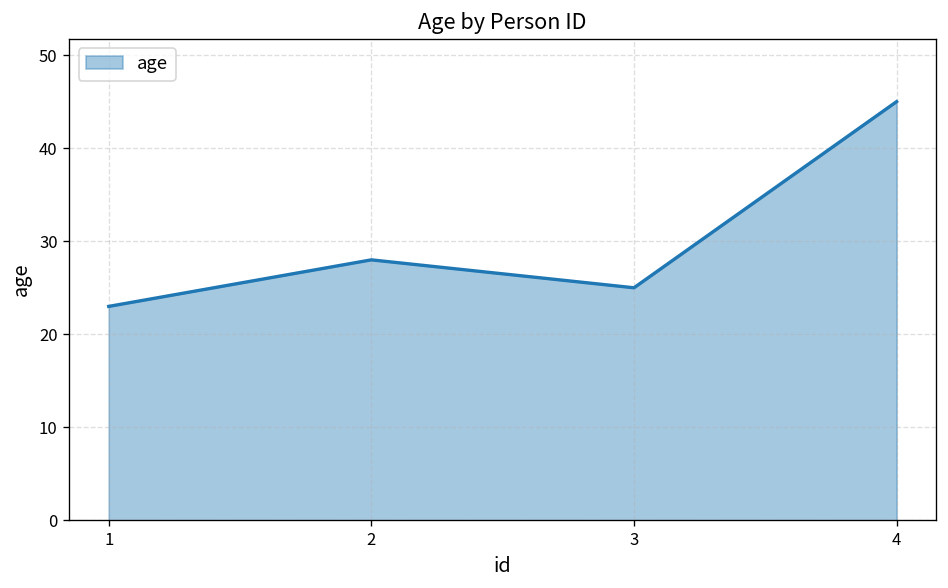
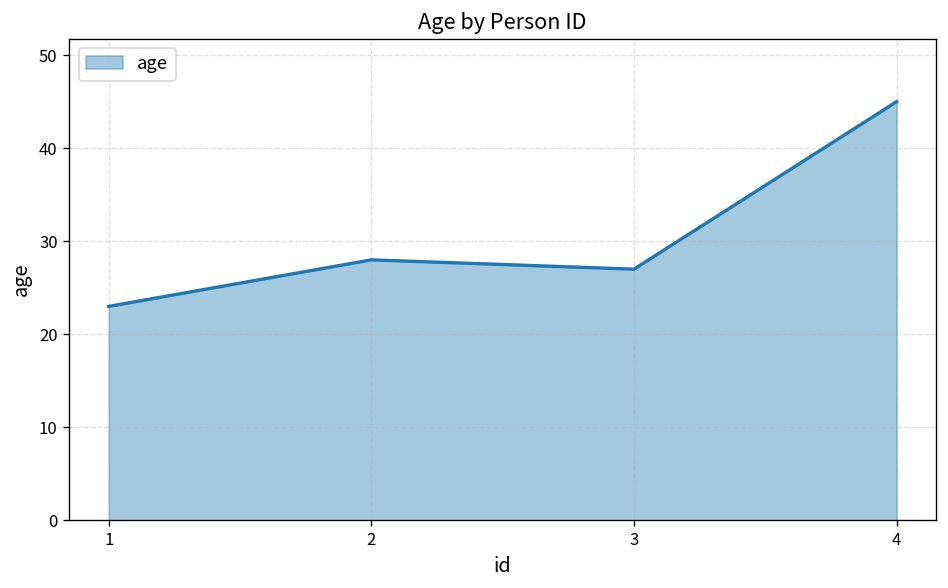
3: 25 -> 27
